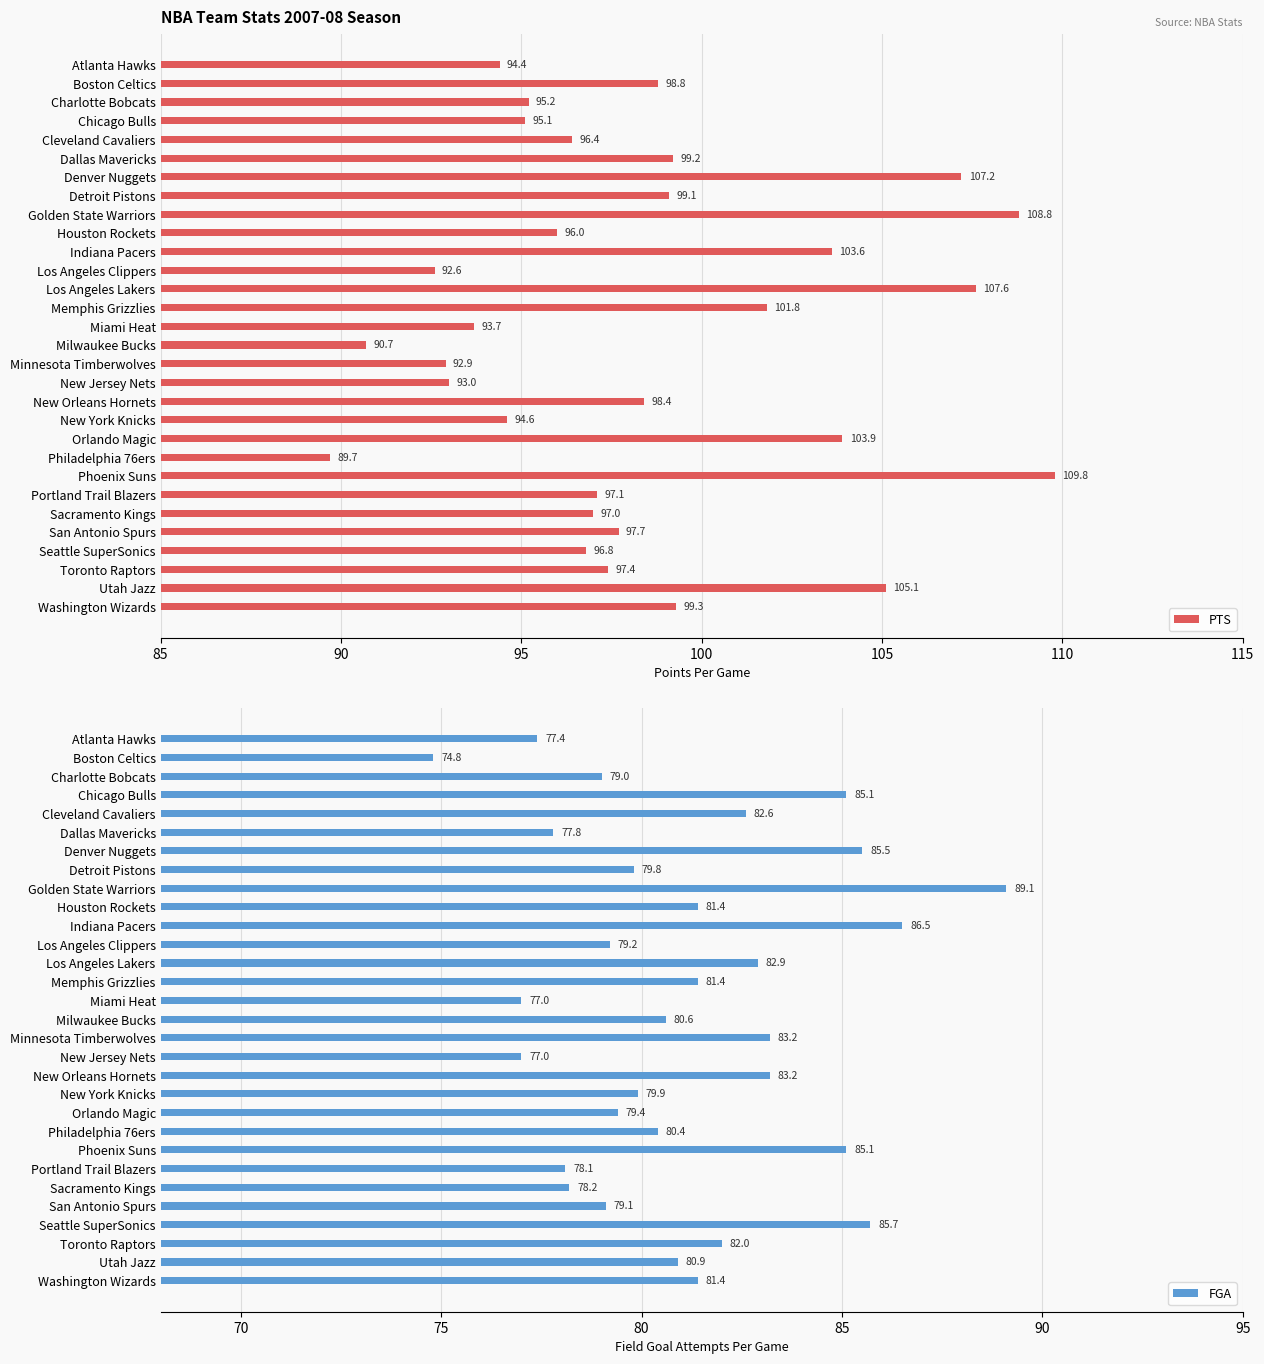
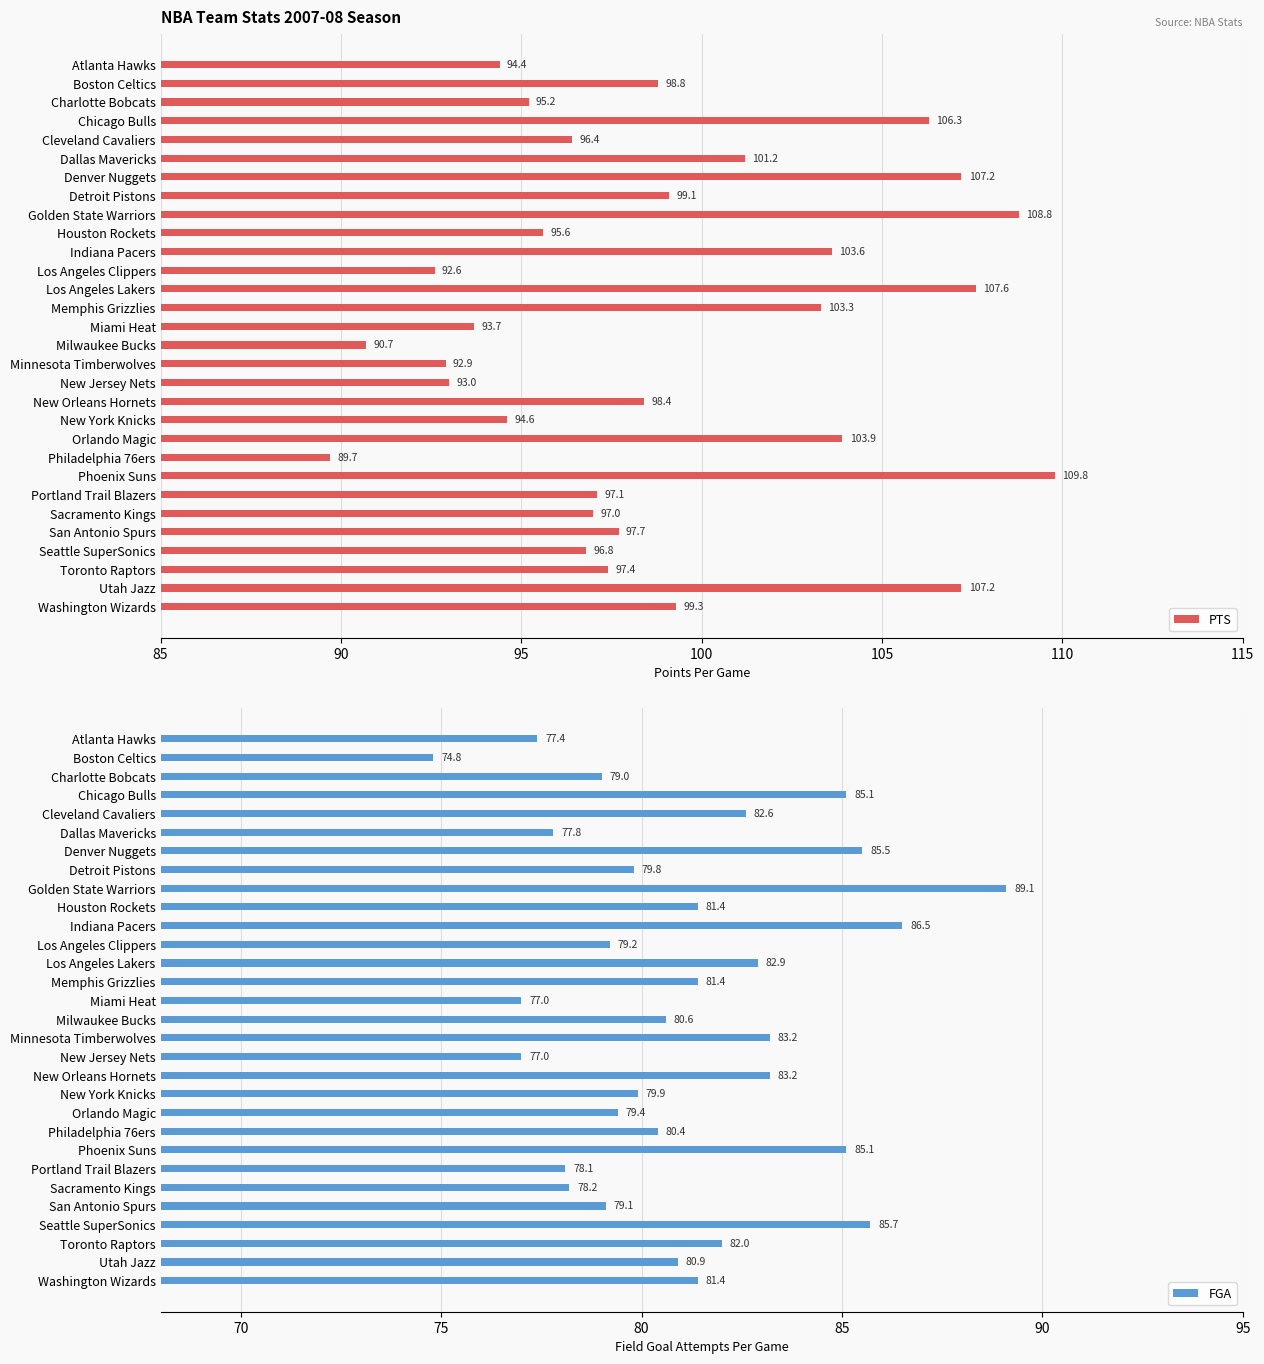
NBA Team Stats 2007-08 Season, Chicago Bulls: 95.1 -> 106.3
NBA Team Stats 2007-08 Season, Dallas Mavericks: 99.2 -> 101.2
NBA Team Stats 2007-08 Season, Houston Rockets: 96.0 -> 95.6
NBA Team Stats 2007-08 Season, Memphis Grizzlies: 101.8 -> 103.3
NBA Team Stats 2007-08 Season, Utah Jazz: 105.1 -> 107.2
